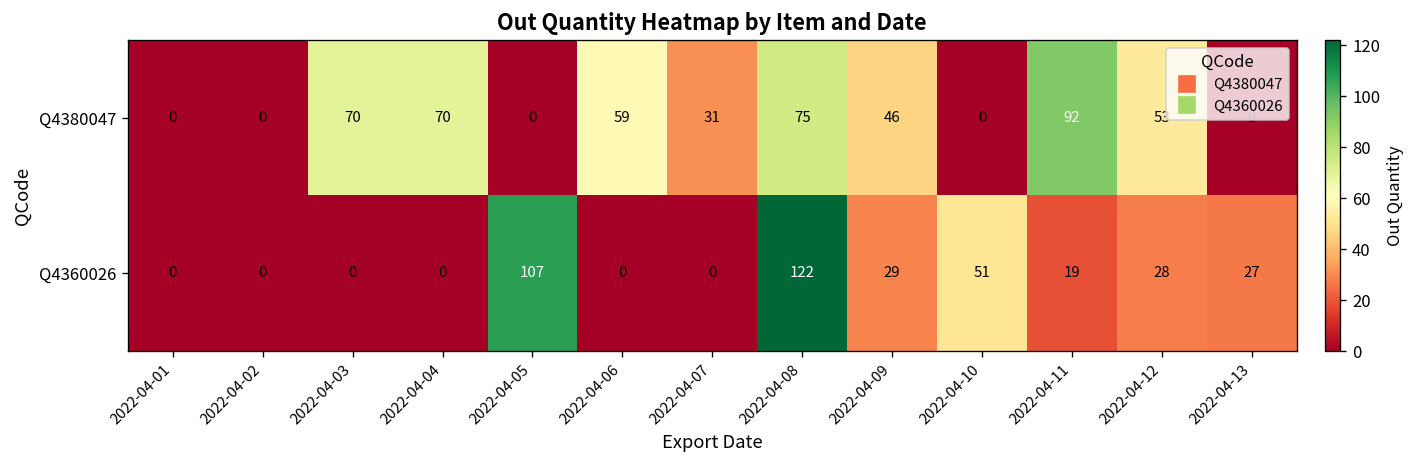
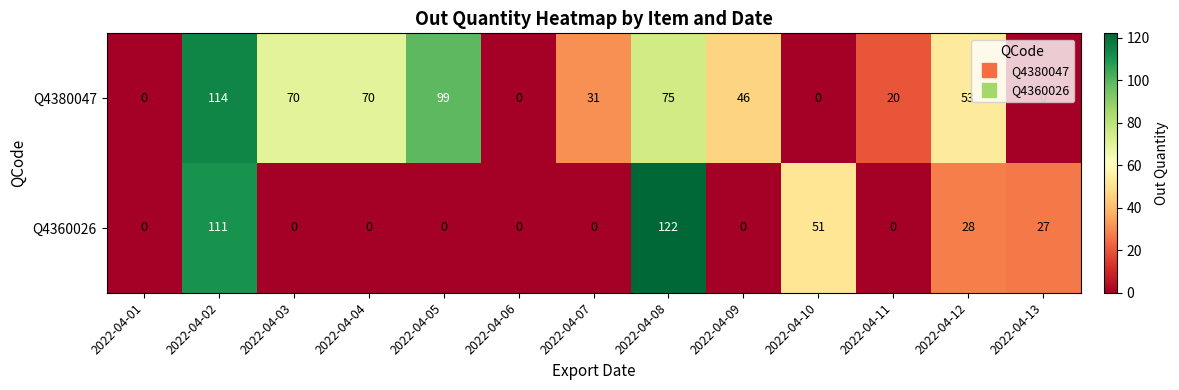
Q4380047, 2022-04-02: 0 -> 114
Q4380047, 2022-04-05: 0 -> 99
Q4380047, 2022-04-06: 59 -> 0
Q4380047, 2022-04-11: 92 -> 20
Q4360026, 2022-04-02: 0 -> 111
Q4360026, 2022-04-05: 107 -> 0
Q4360026, 2022-04-09: 29 -> 0
Q4360026, 2022-04-11: 19 -> 0
